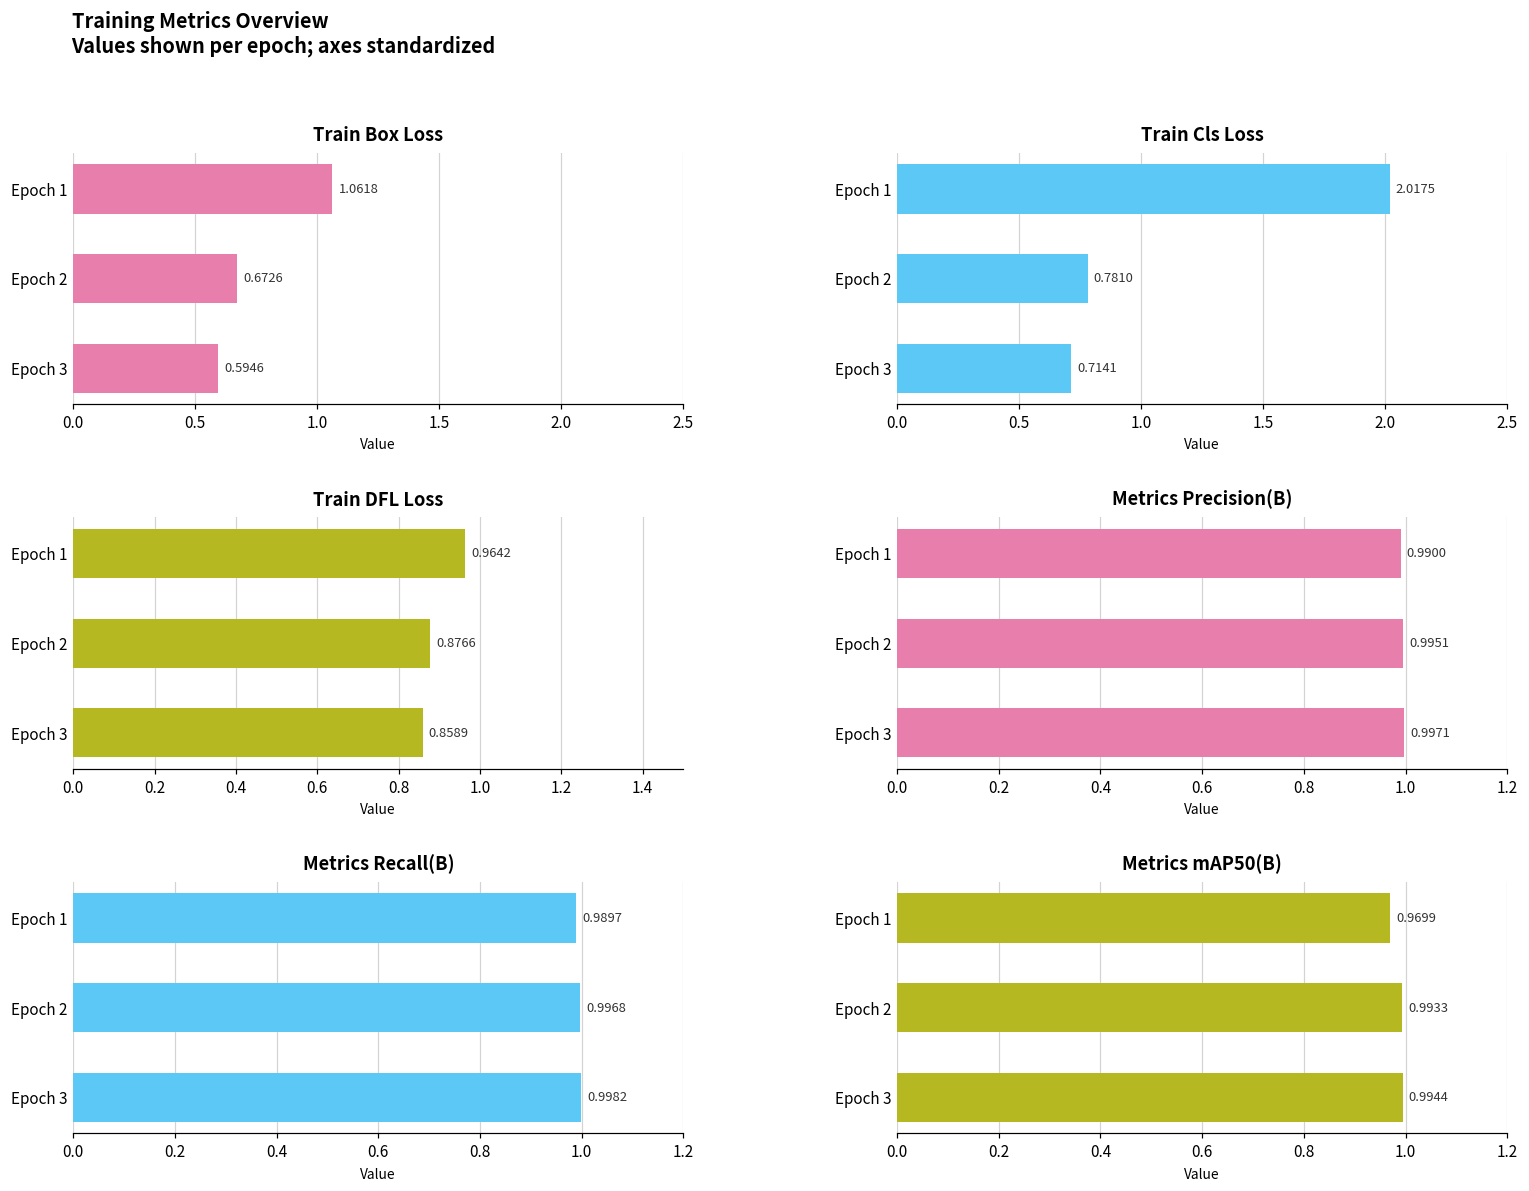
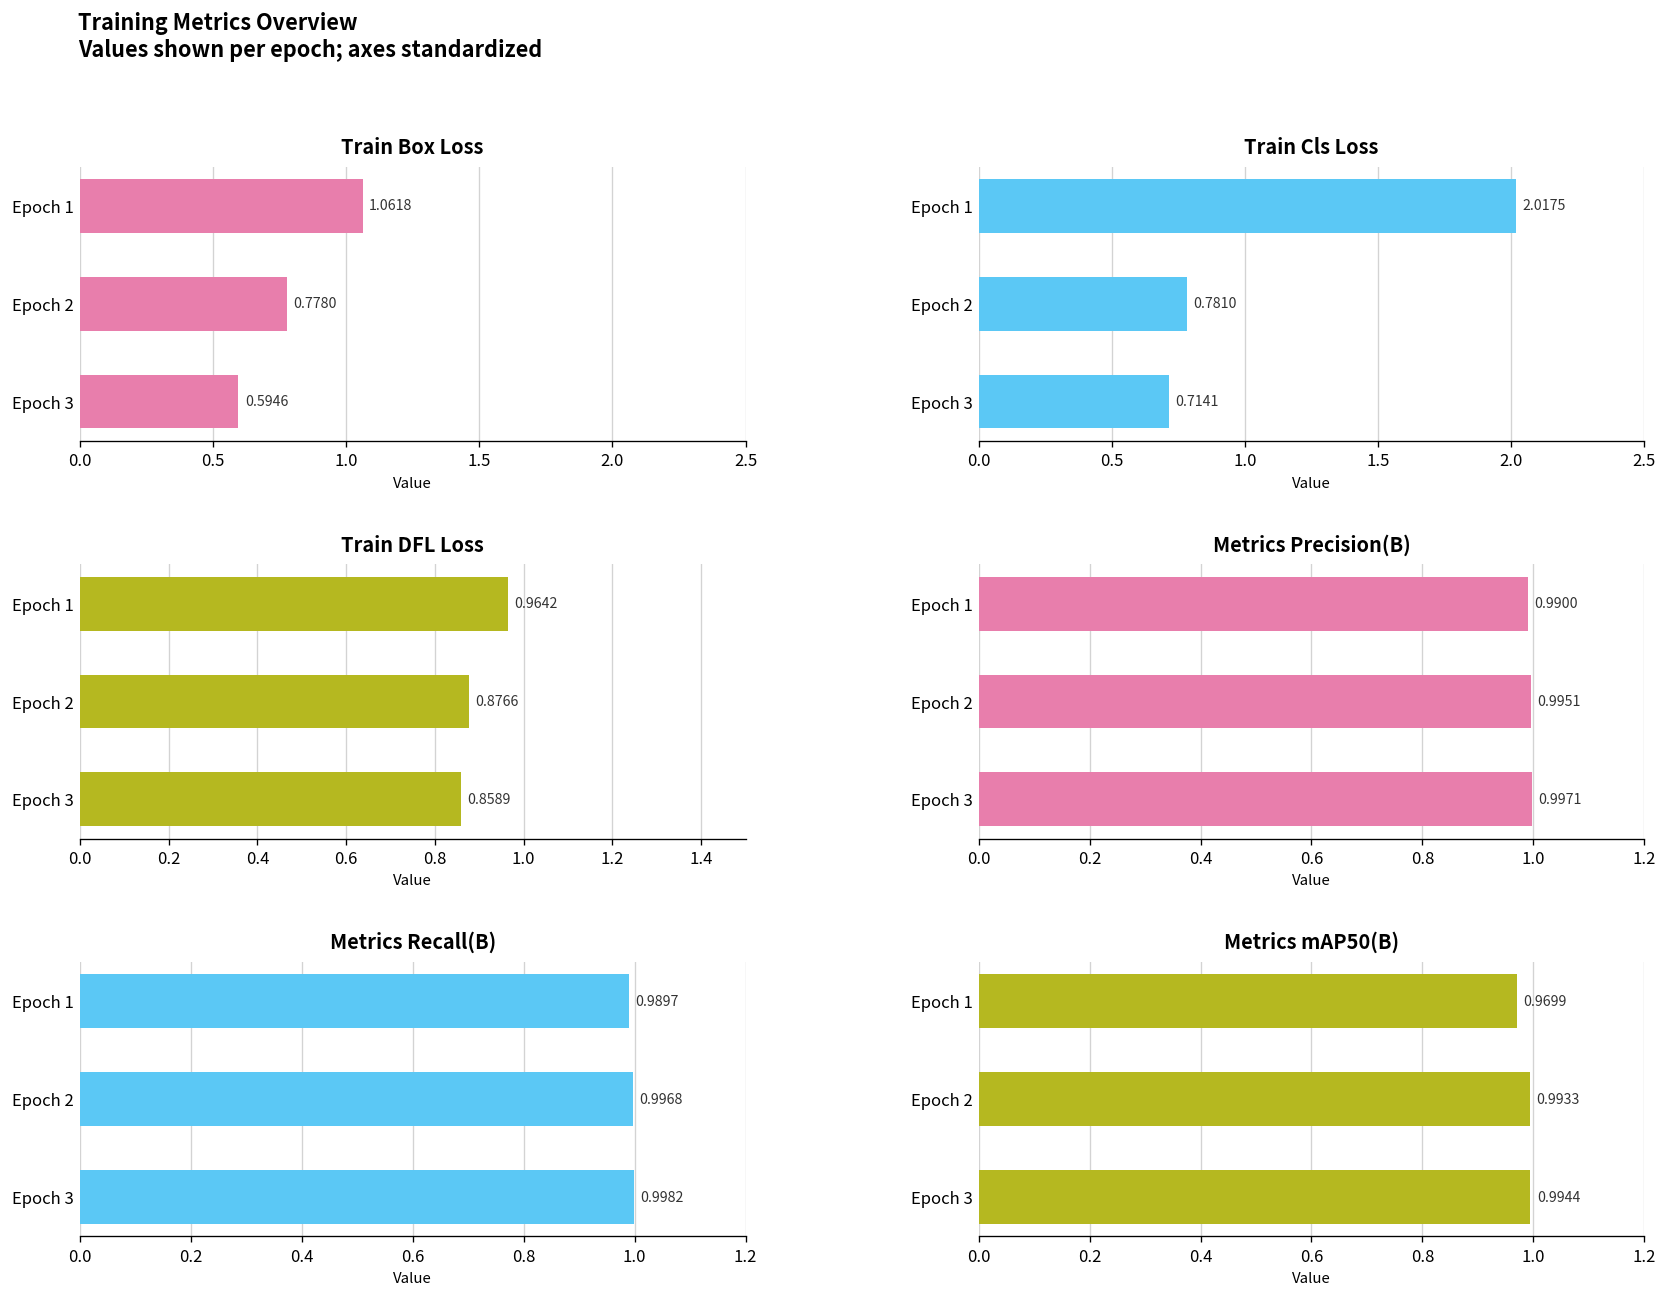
Train Box Loss, Epoch 2: 0.6726 -> 0.7780
